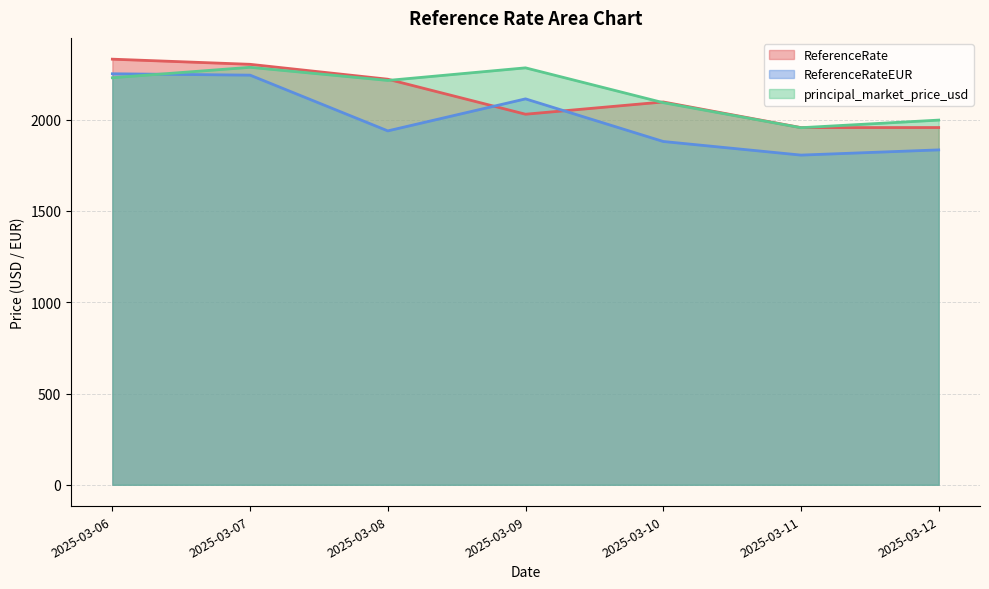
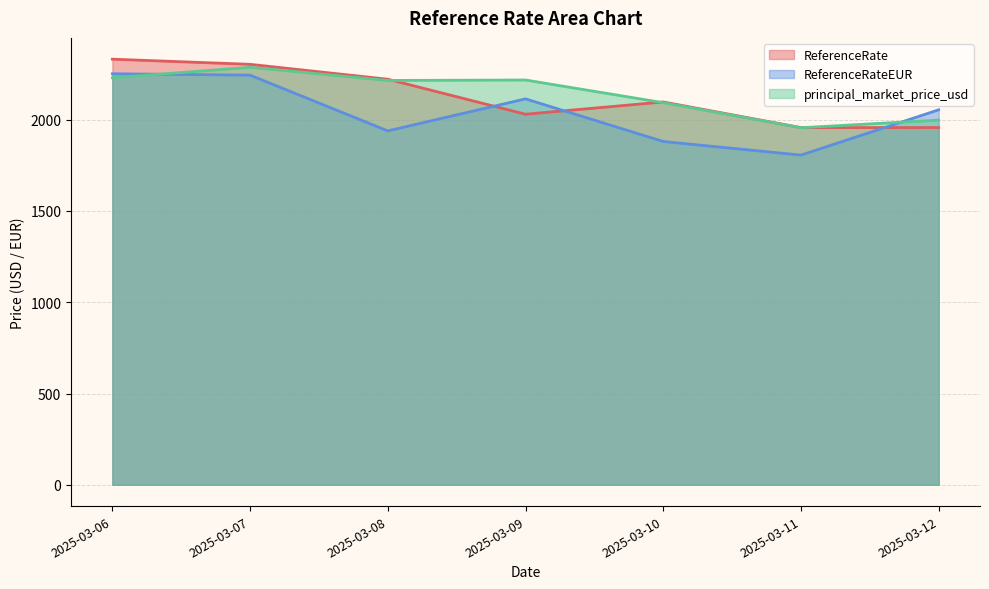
principal_market_price_usd, 2025-03-09: 2280 -> 2220
ReferenceRateEUR, 2025-03-12: 1830 -> 2050
